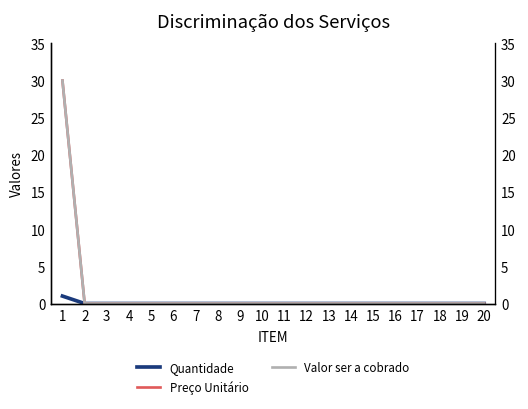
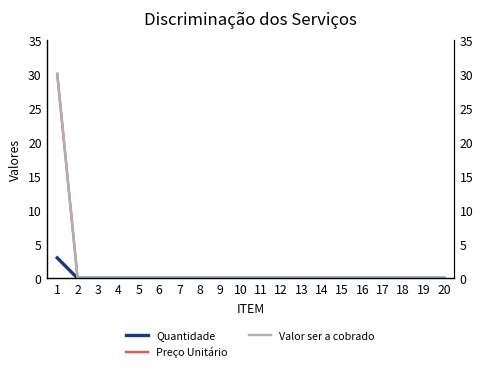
Quantidade, 1: 1 -> 3
